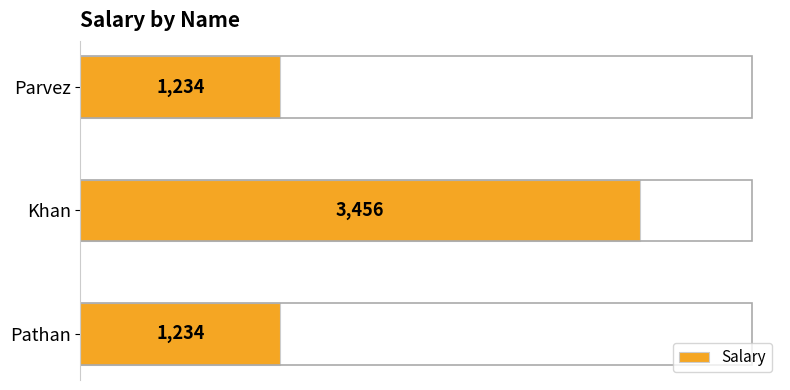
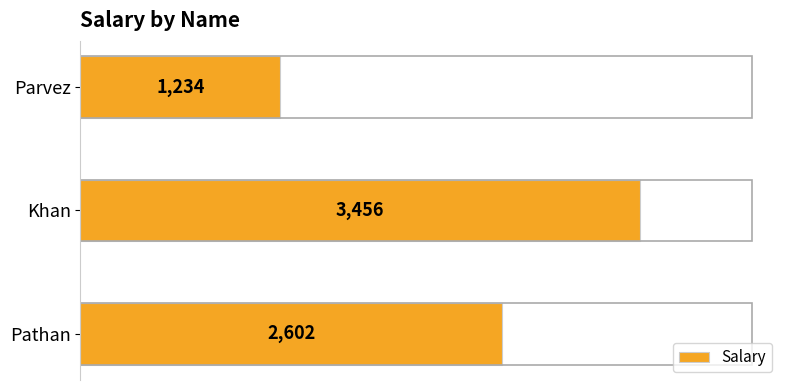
Pathan: 1,234 -> 2,602
